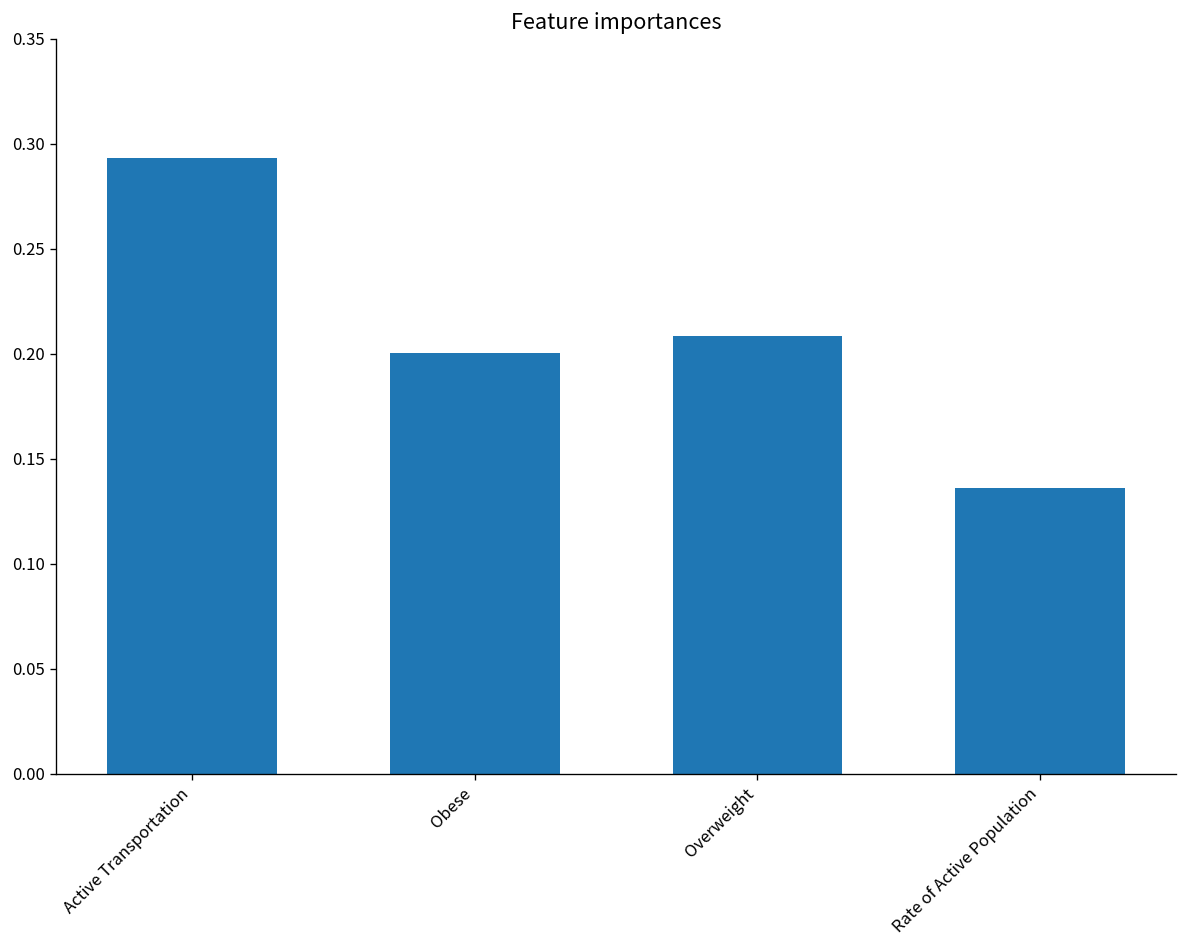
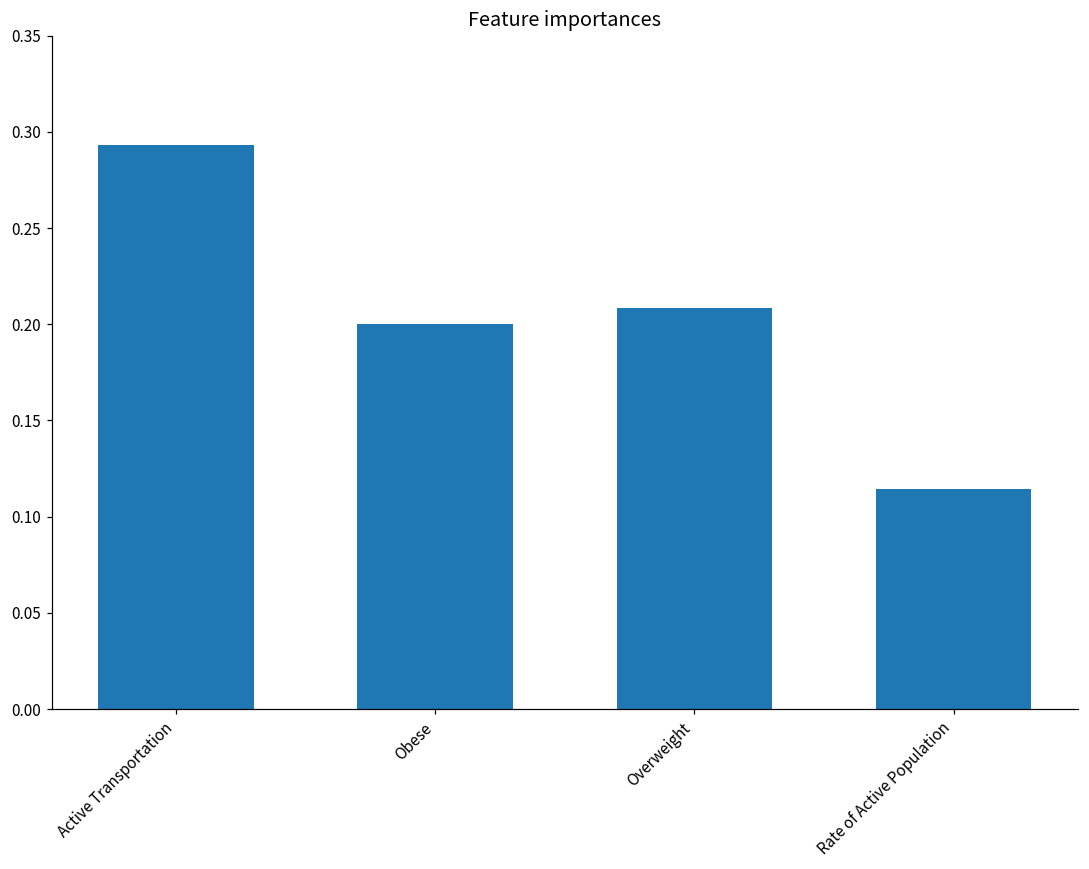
Rate of Active Population: 0.136 -> 0.115
